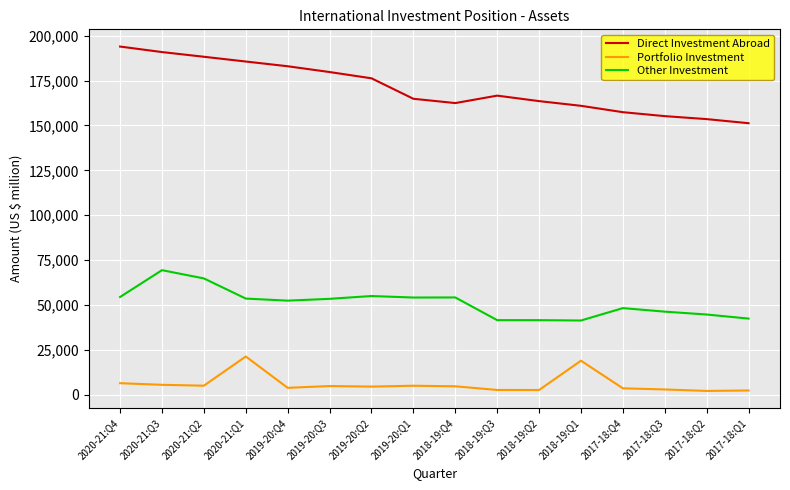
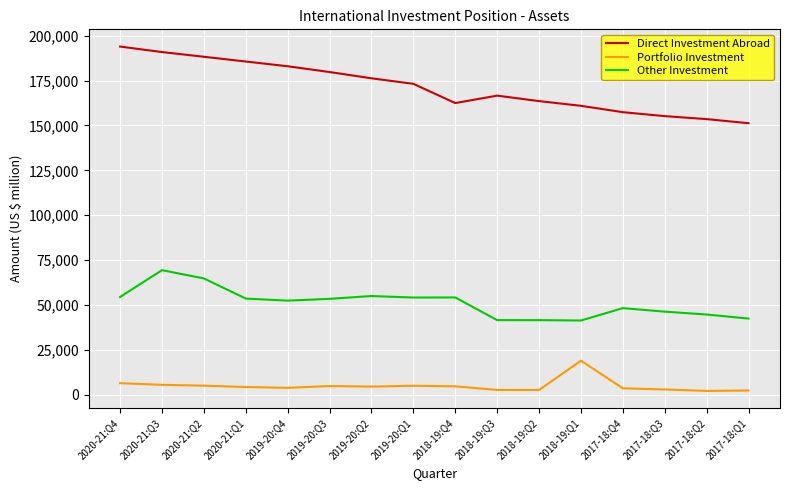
Portfolio Investment, 2020-21:Q1: 21,000 -> 4,000
Direct Investment Abroad, 2019-20:Q1: 165,000 -> 173,000
